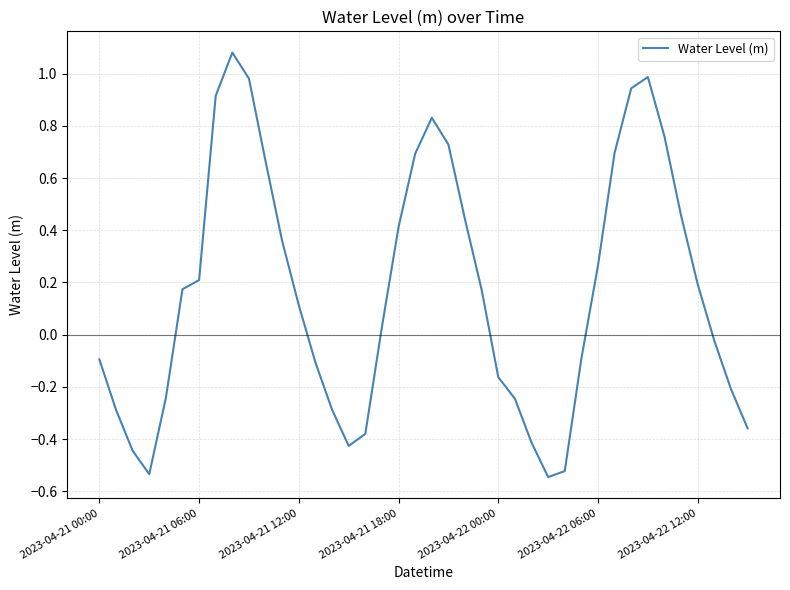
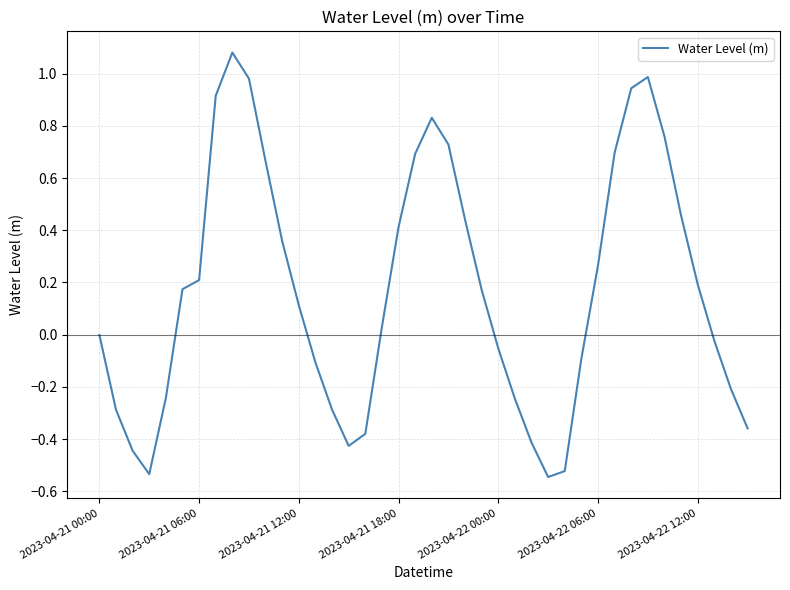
2023-04-21 00:00: -0.09 -> 0.00
2023-04-22 00:00: -0.16 -> -0.05
